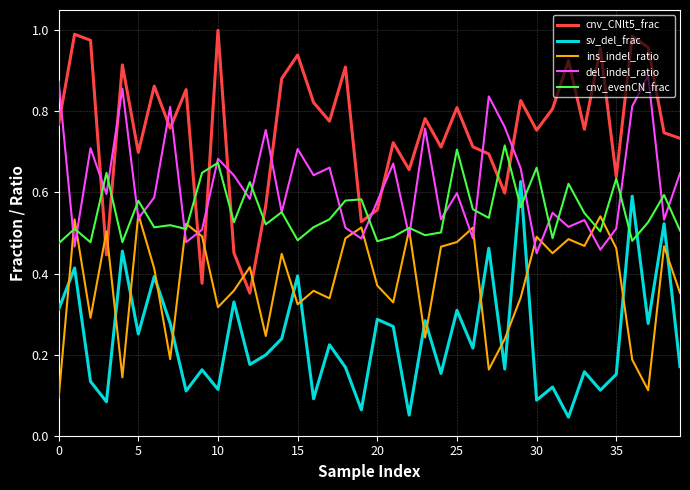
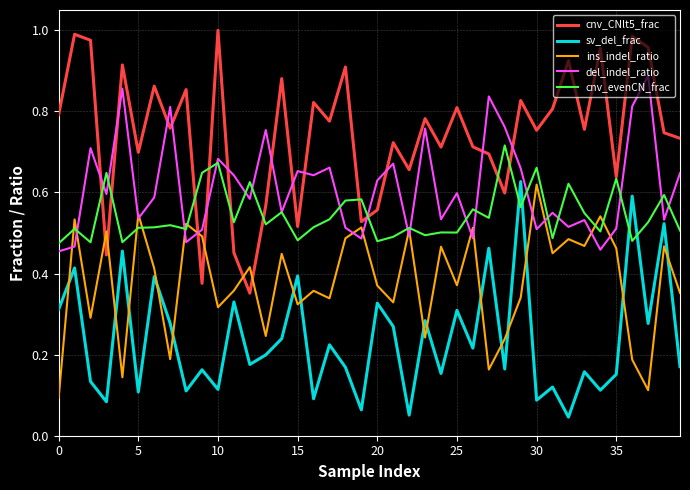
cnv_CNlt5_frac, 0: 0.77 -> 0.79
del_indel_ratio, 0: 0.87 -> 0.45
sv_del_frac, 5: 0.25 -> 0.11
cnv_evenCN_frac, 5: 0.58 -> 0.51
cnv_CNlt5_frac, 15: 0.94 -> 0.52
del_indel_ratio, 15: 0.71 -> 0.65
sv_del_frac, 20: 0.29 -> 0.33
del_indel_ratio, 20: 0.58 -> 0.63
ins_indel_ratio, 25: 0.48 -> 0.37
cnv_evenCN_frac, 25: 0.71 -> 0.50
ins_indel_ratio, 30: 0.49 -> 0.62
del_indel_ratio, 30: 0.45 -> 0.51
